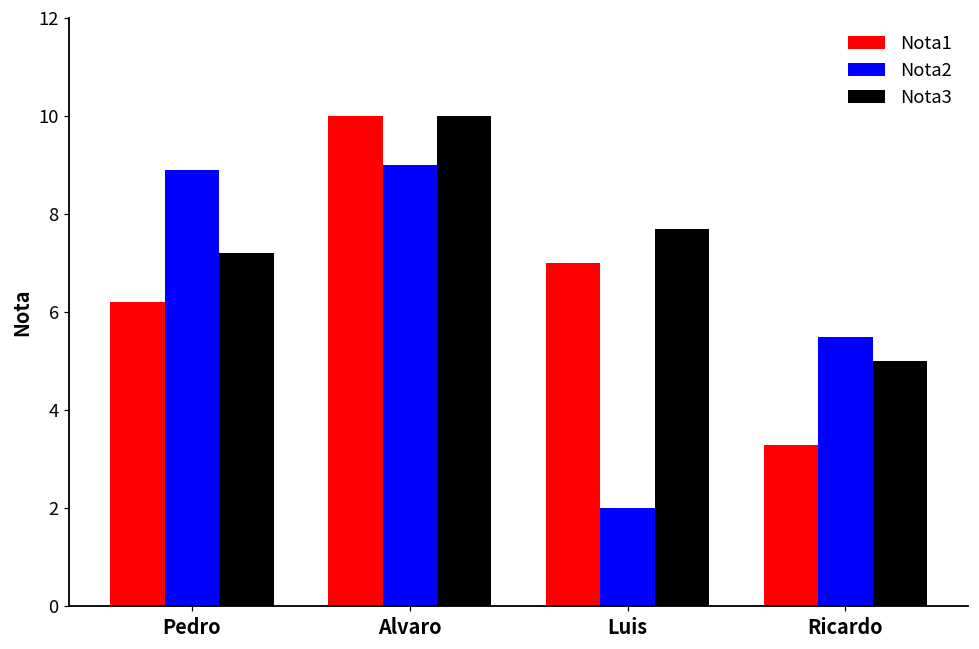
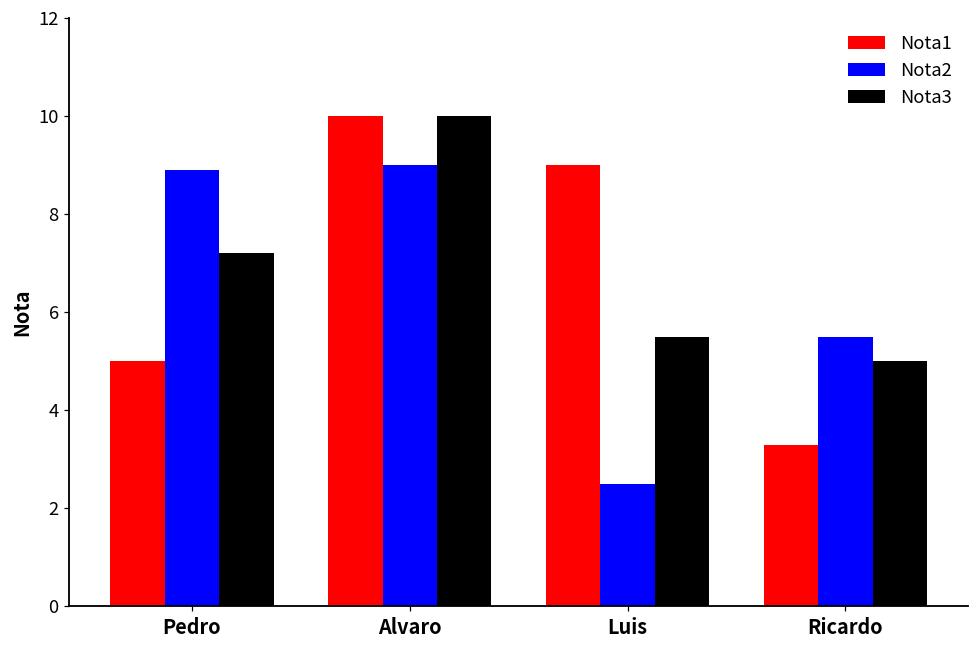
Nota1, Pedro: 6.2 -> 5.0
Nota1, Luis: 7 -> 9
Nota2, Luis: 2.0 -> 2.5
Nota3, Luis: 7.7 -> 5.5
